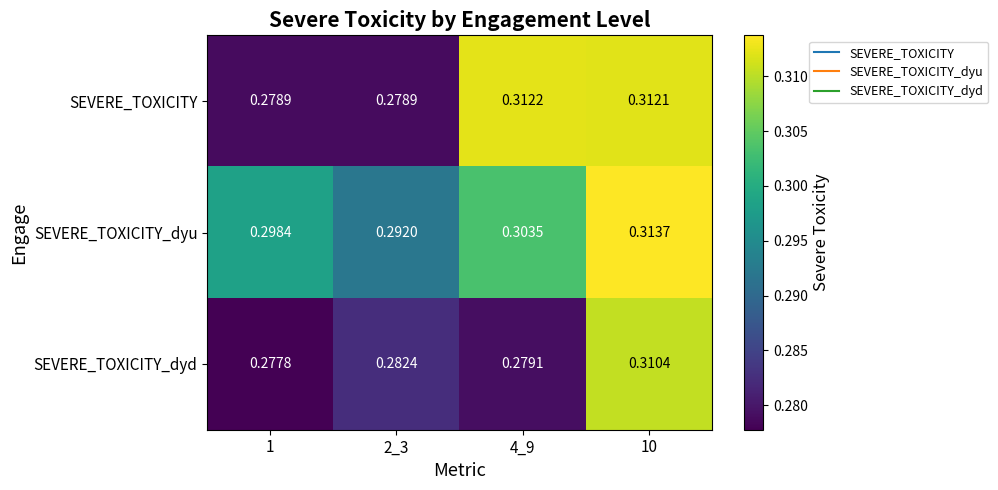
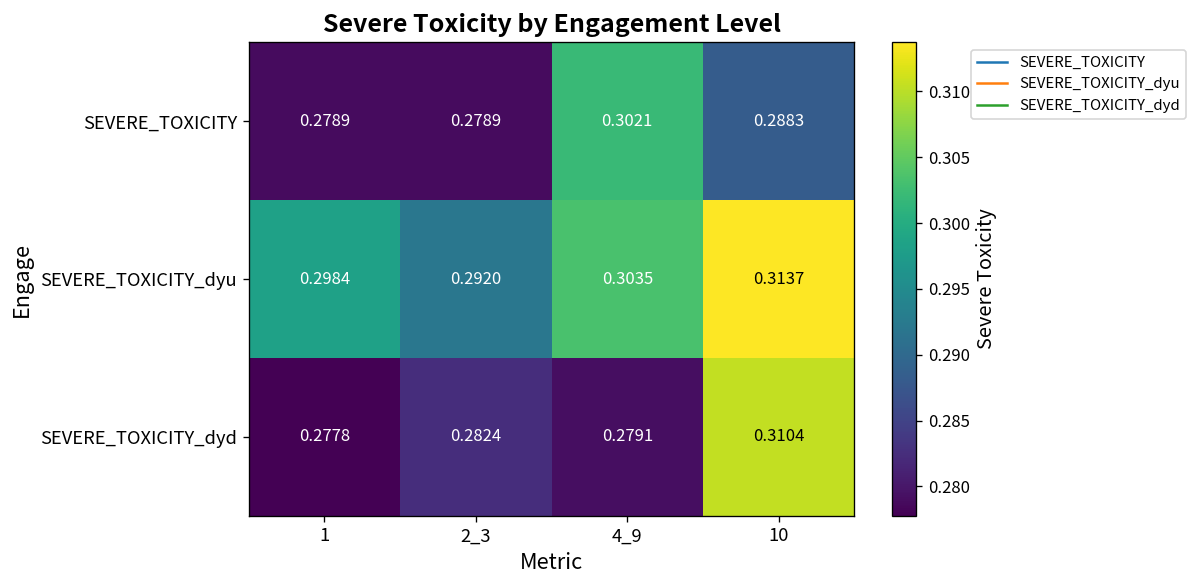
SEVERE_TOXICITY, 4_9: 0.3122 -> 0.3021
SEVERE_TOXICITY, 10: 0.3121 -> 0.2883
